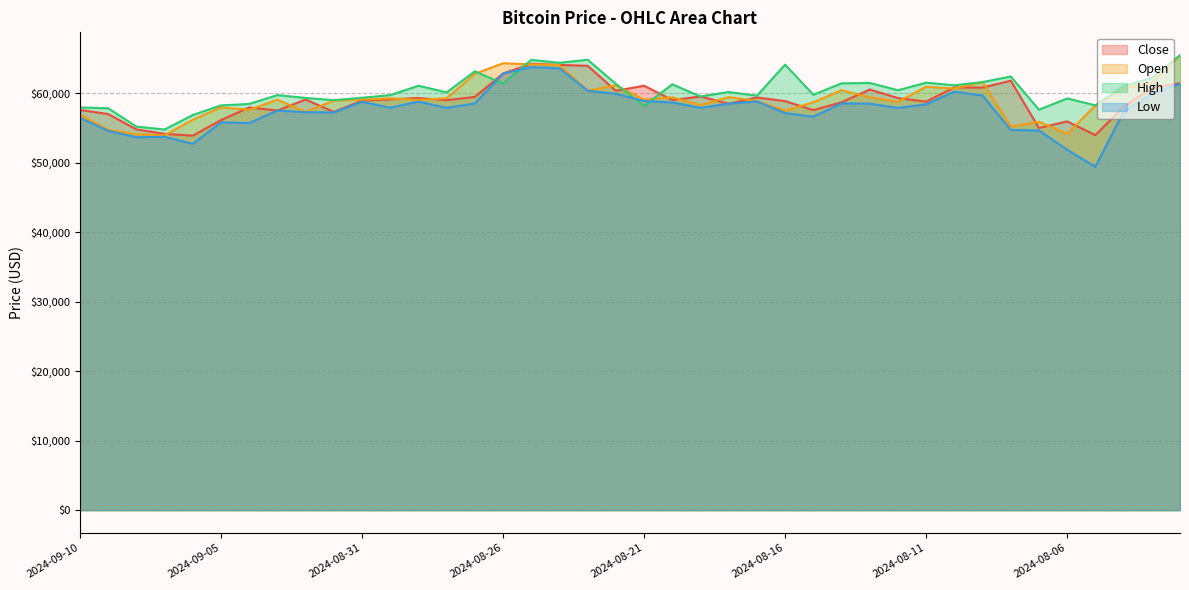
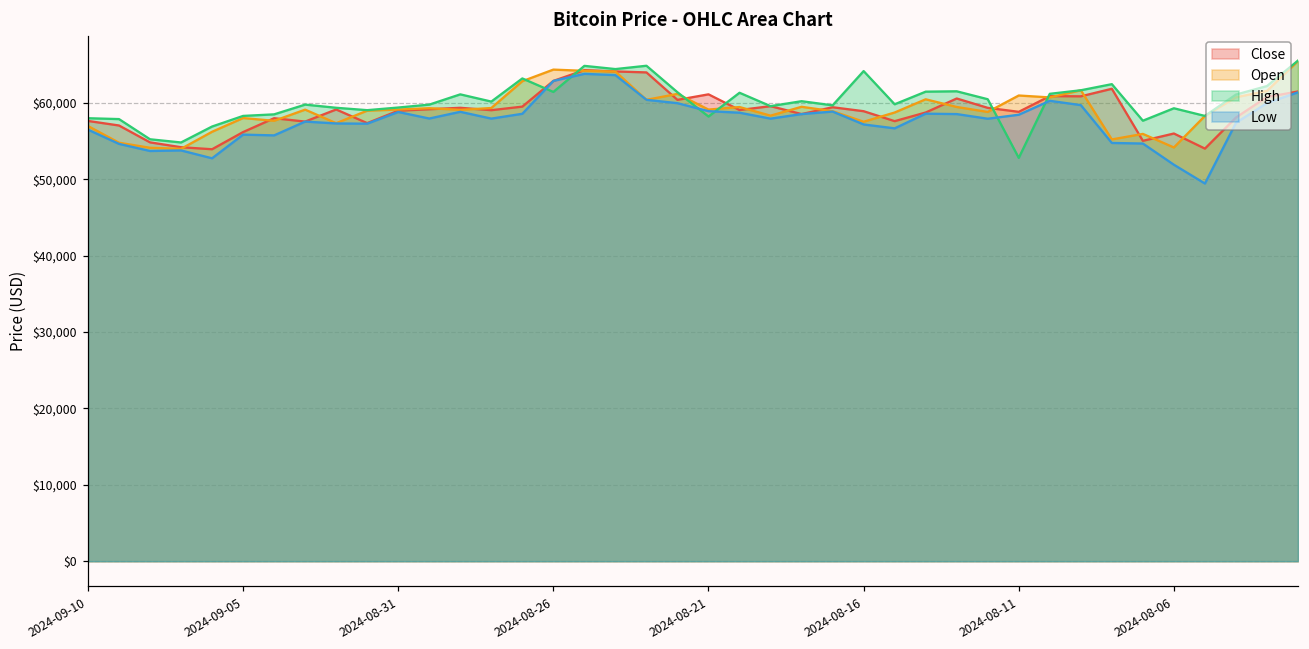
High, 2024-08-11: $62,000 -> $53,000
